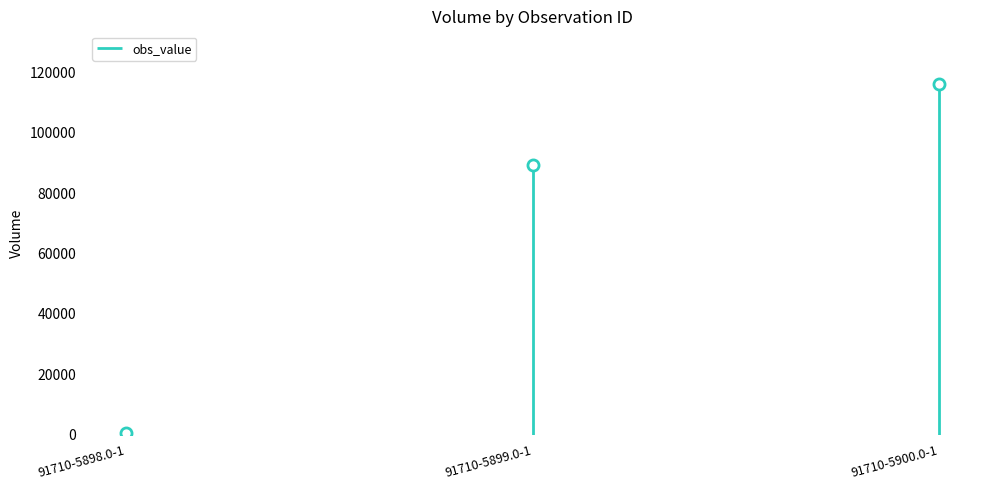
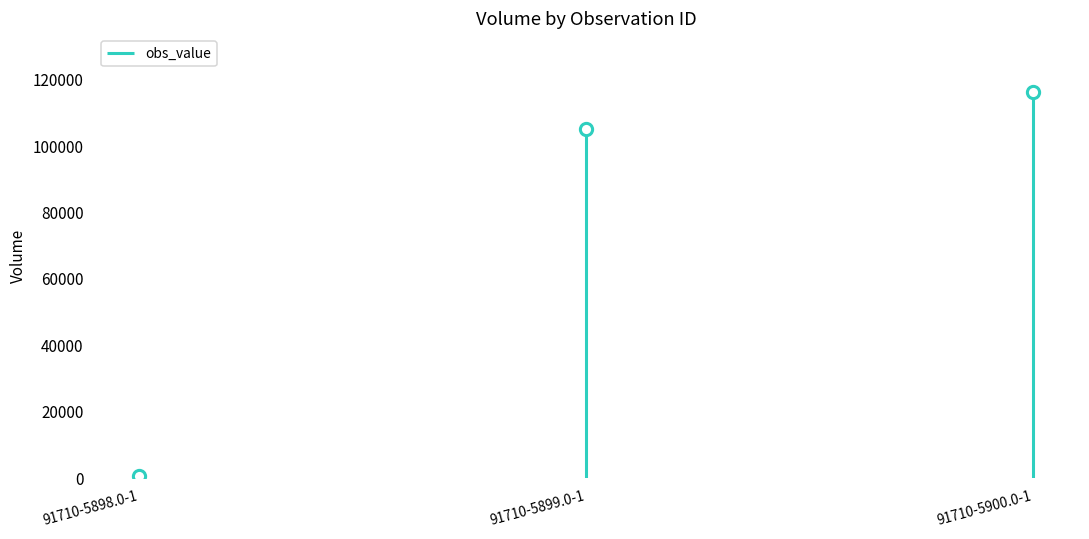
91710-5899.0-1: 89000 -> 105000
